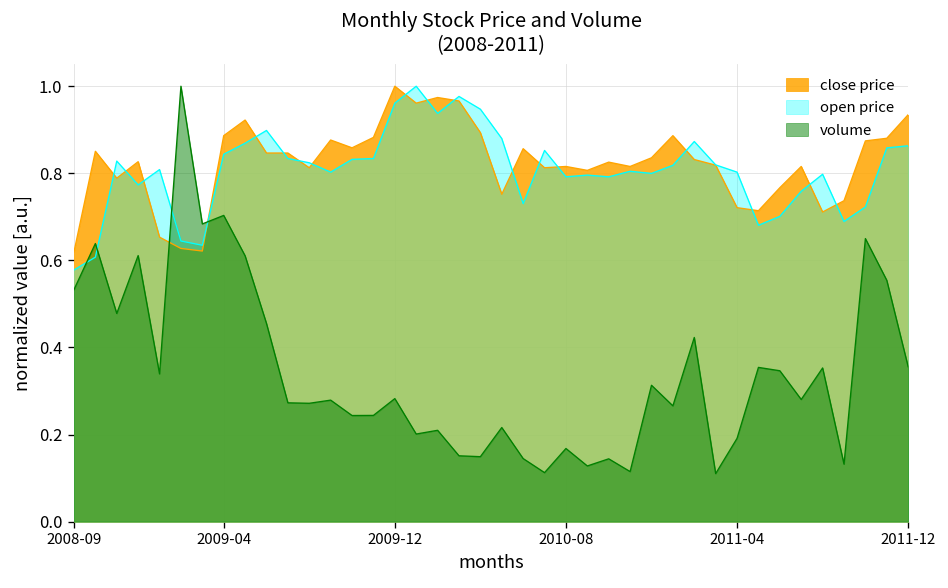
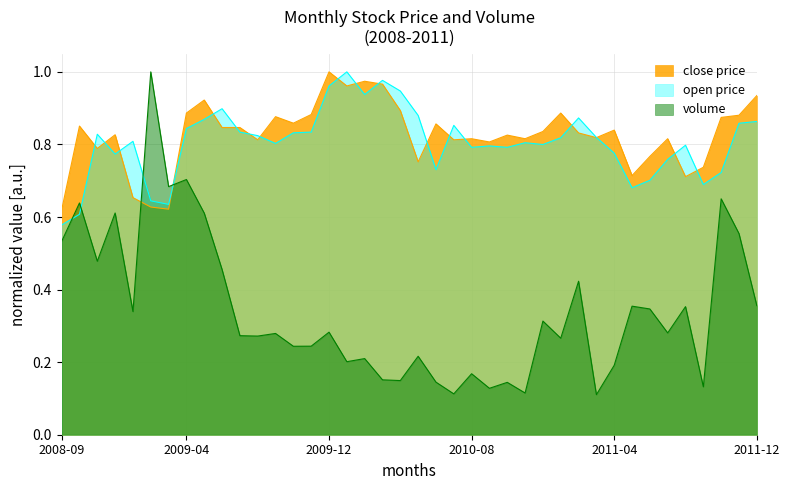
close price, 2011-04: 0.72 -> 0.84
open price, 2011-04: 0.80 -> 0.78
